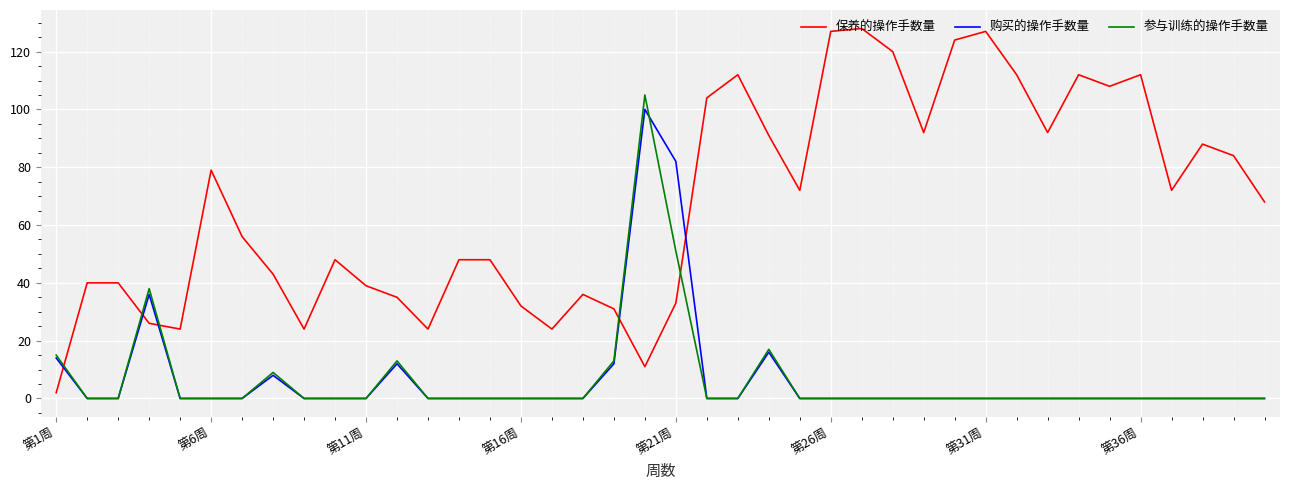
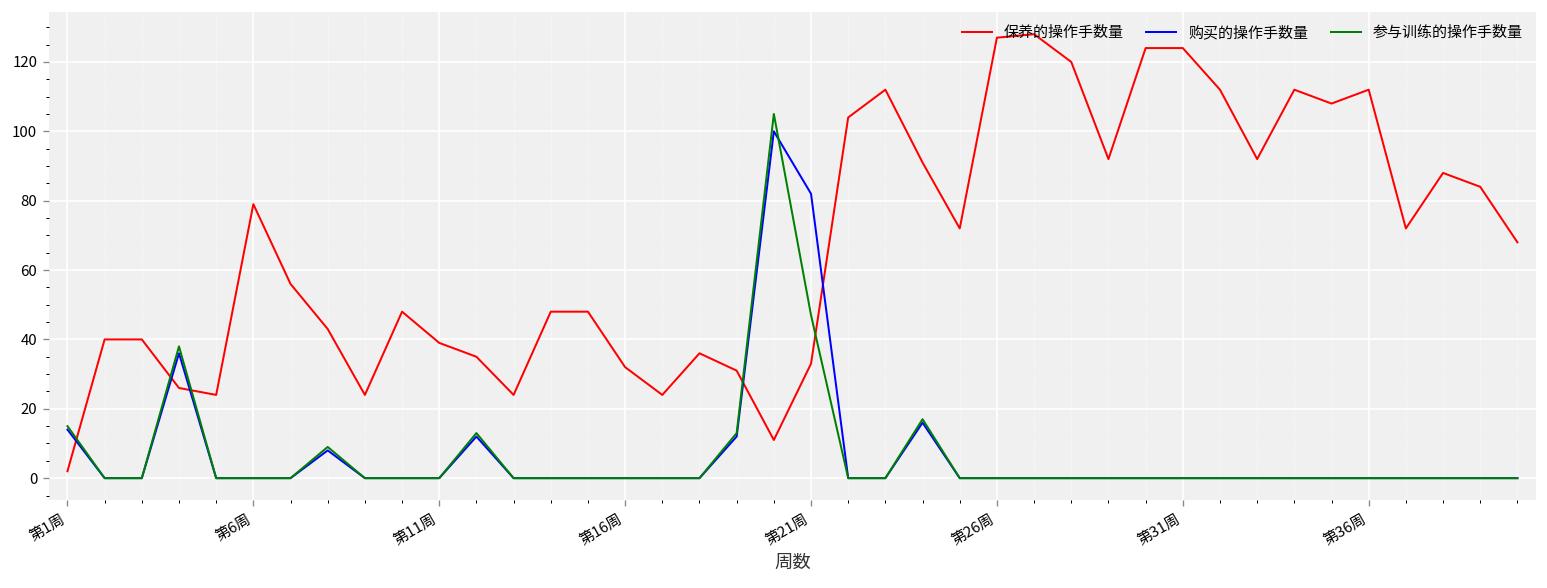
参与训练的操作手数量, 第21周: 51 -> 47
保养的操作手数量, 第31周: 127 -> 124
